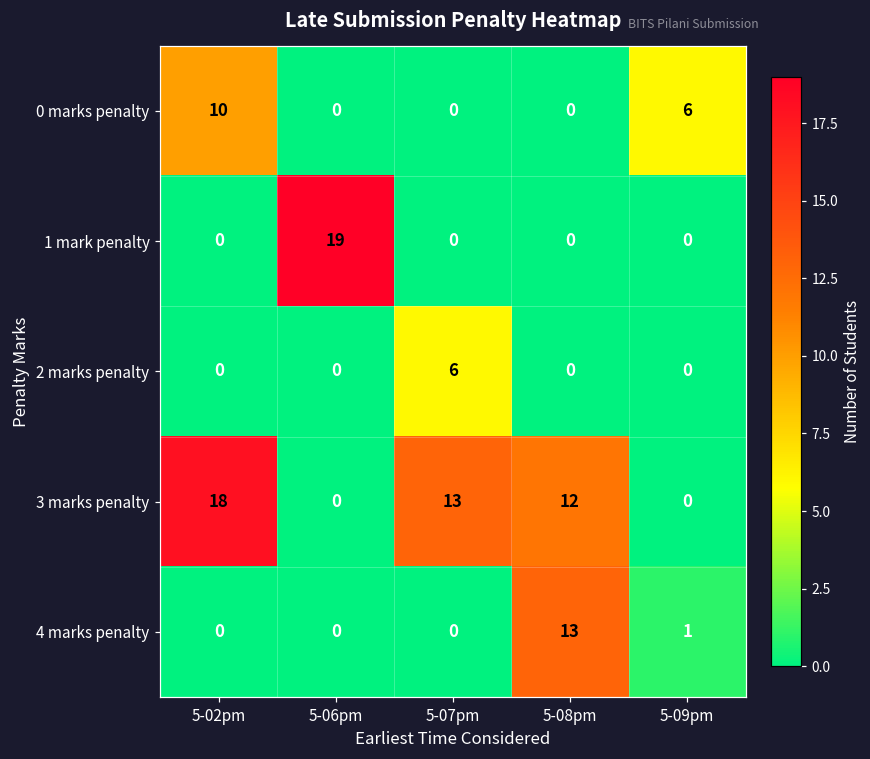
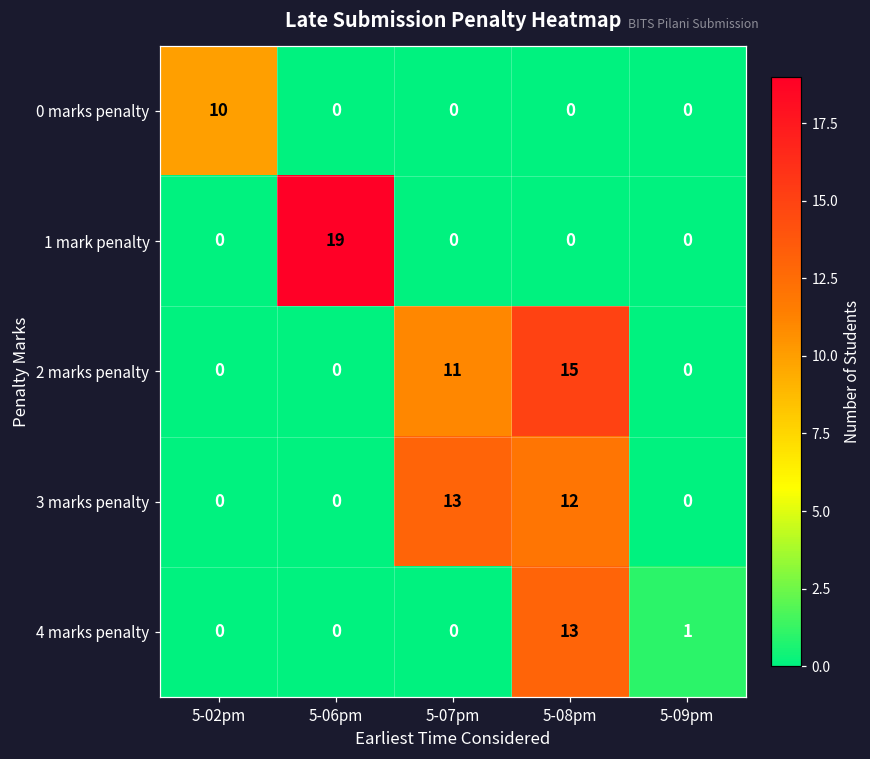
0 marks penalty, 5-09pm: 6 -> 0
2 marks penalty, 5-07pm: 6 -> 11
2 marks penalty, 5-08pm: 0 -> 15
3 marks penalty, 5-02pm: 18 -> 0
